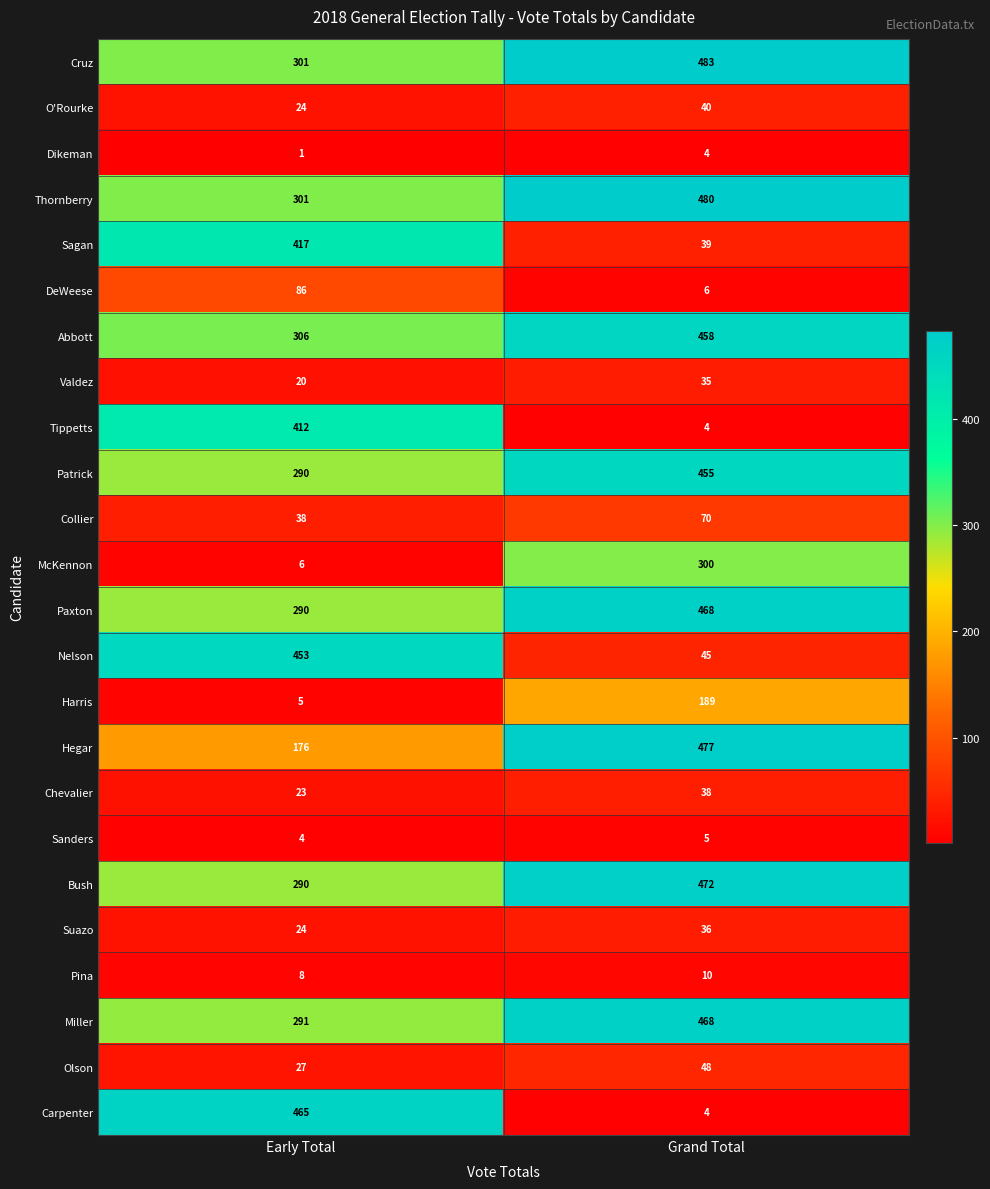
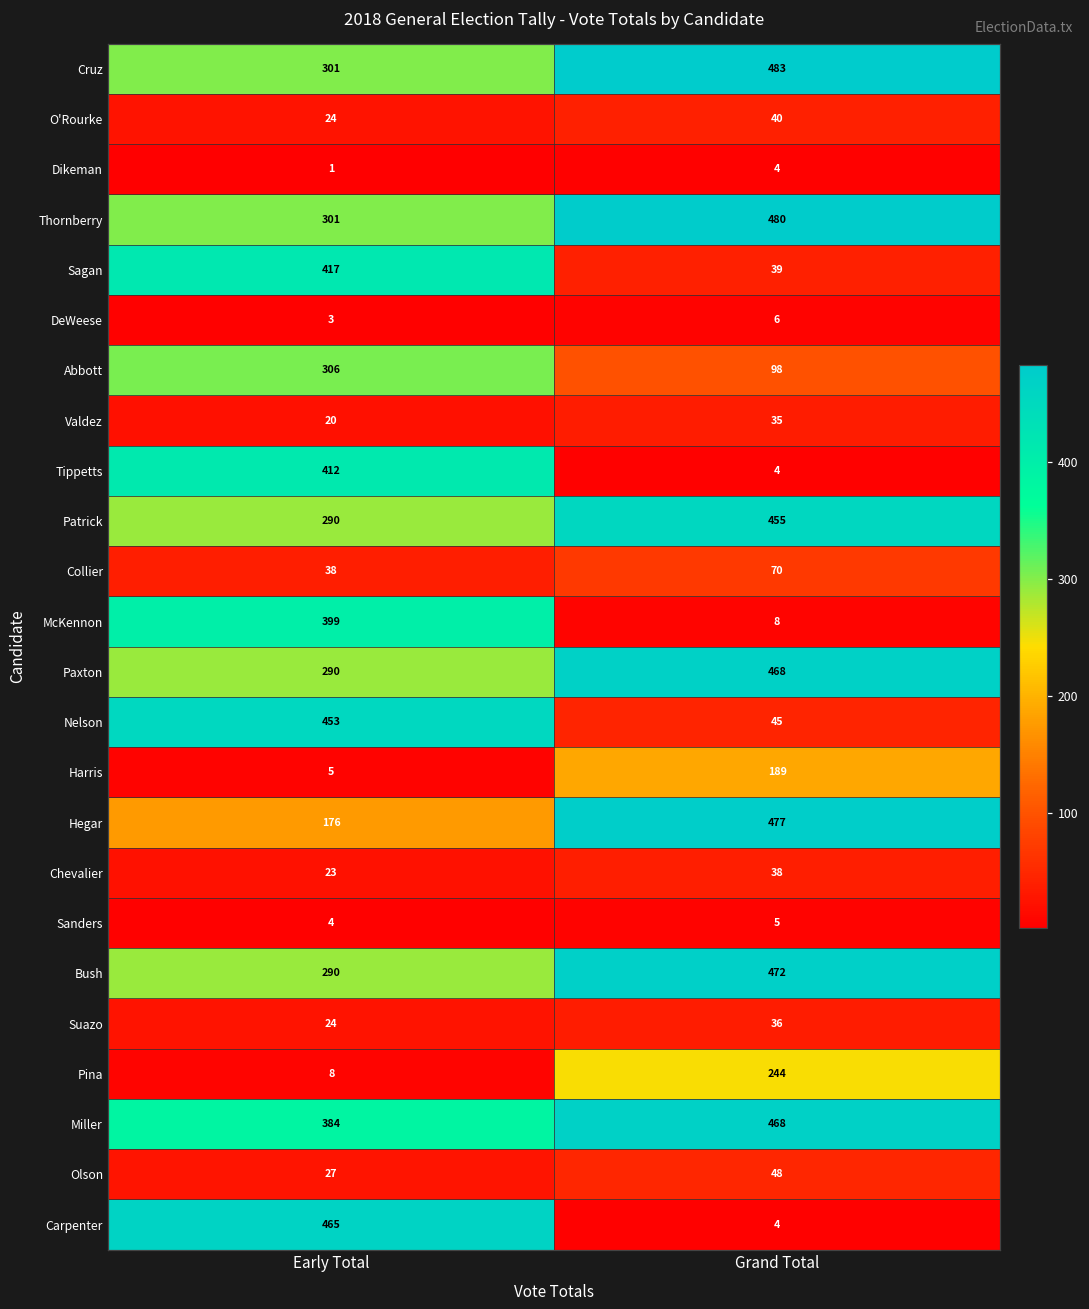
DeWeese, Early Total: 86 -> 3
Abbott, Grand Total: 458 -> 98
McKennon, Early Total: 6 -> 399
McKennon, Grand Total: 300 -> 8
Pina, Grand Total: 10 -> 244
Miller, Early Total: 291 -> 384
